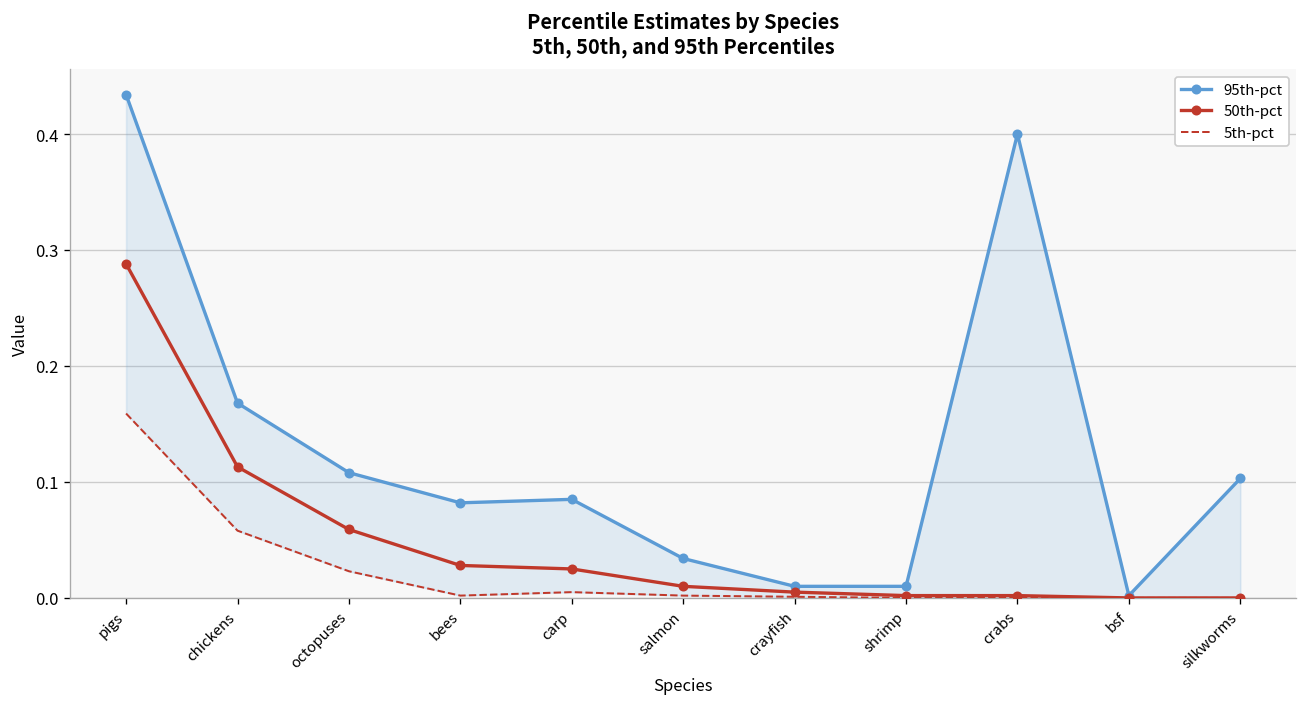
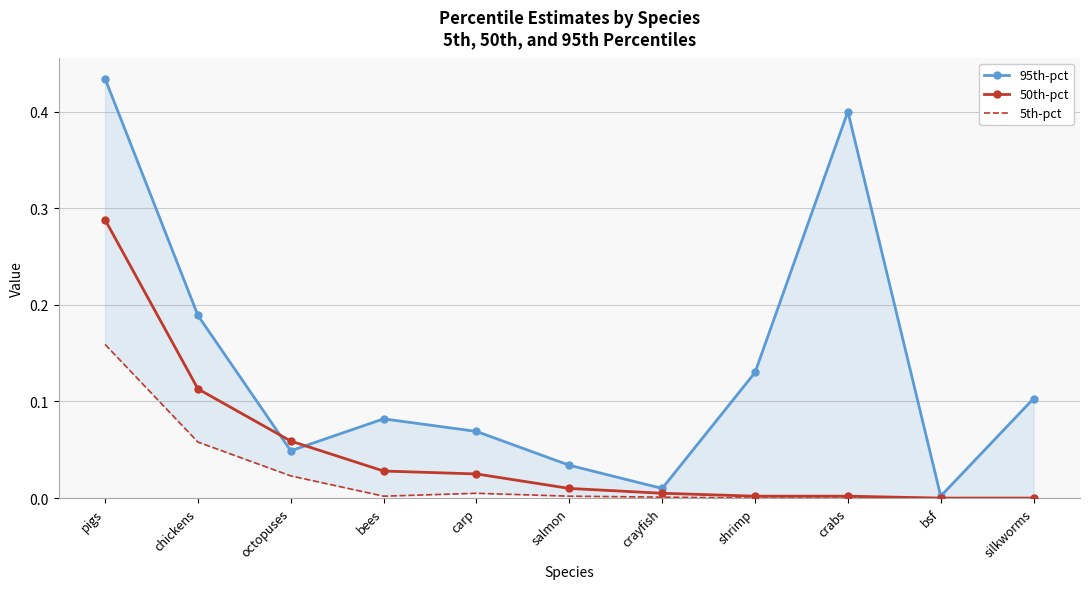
95th-pct, chickens: 0.17 -> 0.19
95th-pct, octopuses: 0.11 -> 0.05
95th-pct, carp: 0.09 -> 0.07
95th-pct, shrimp: 0.01 -> 0.13
